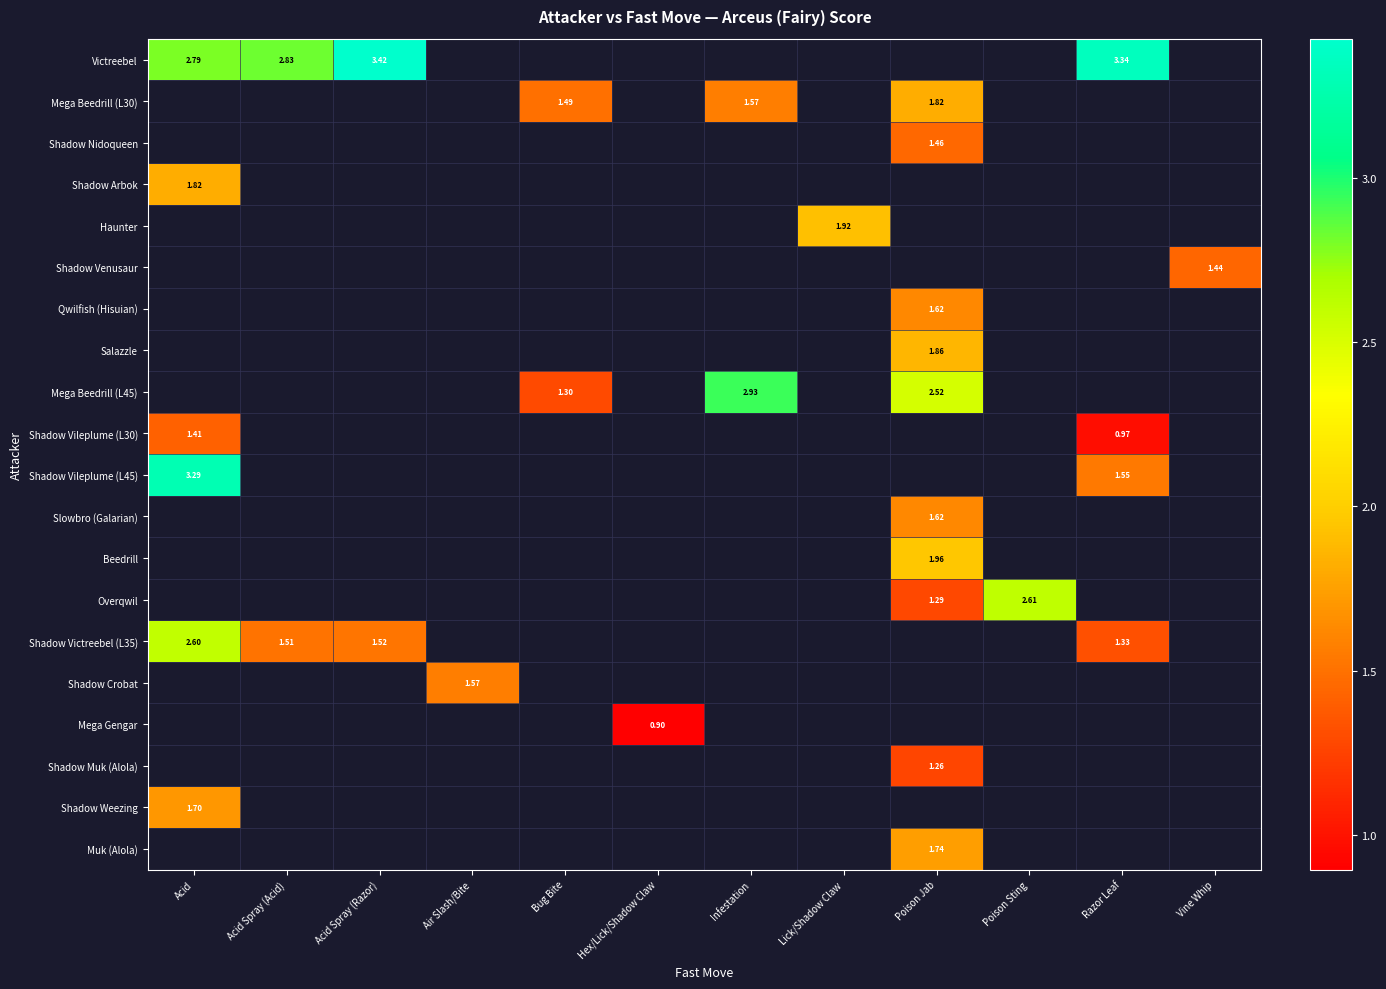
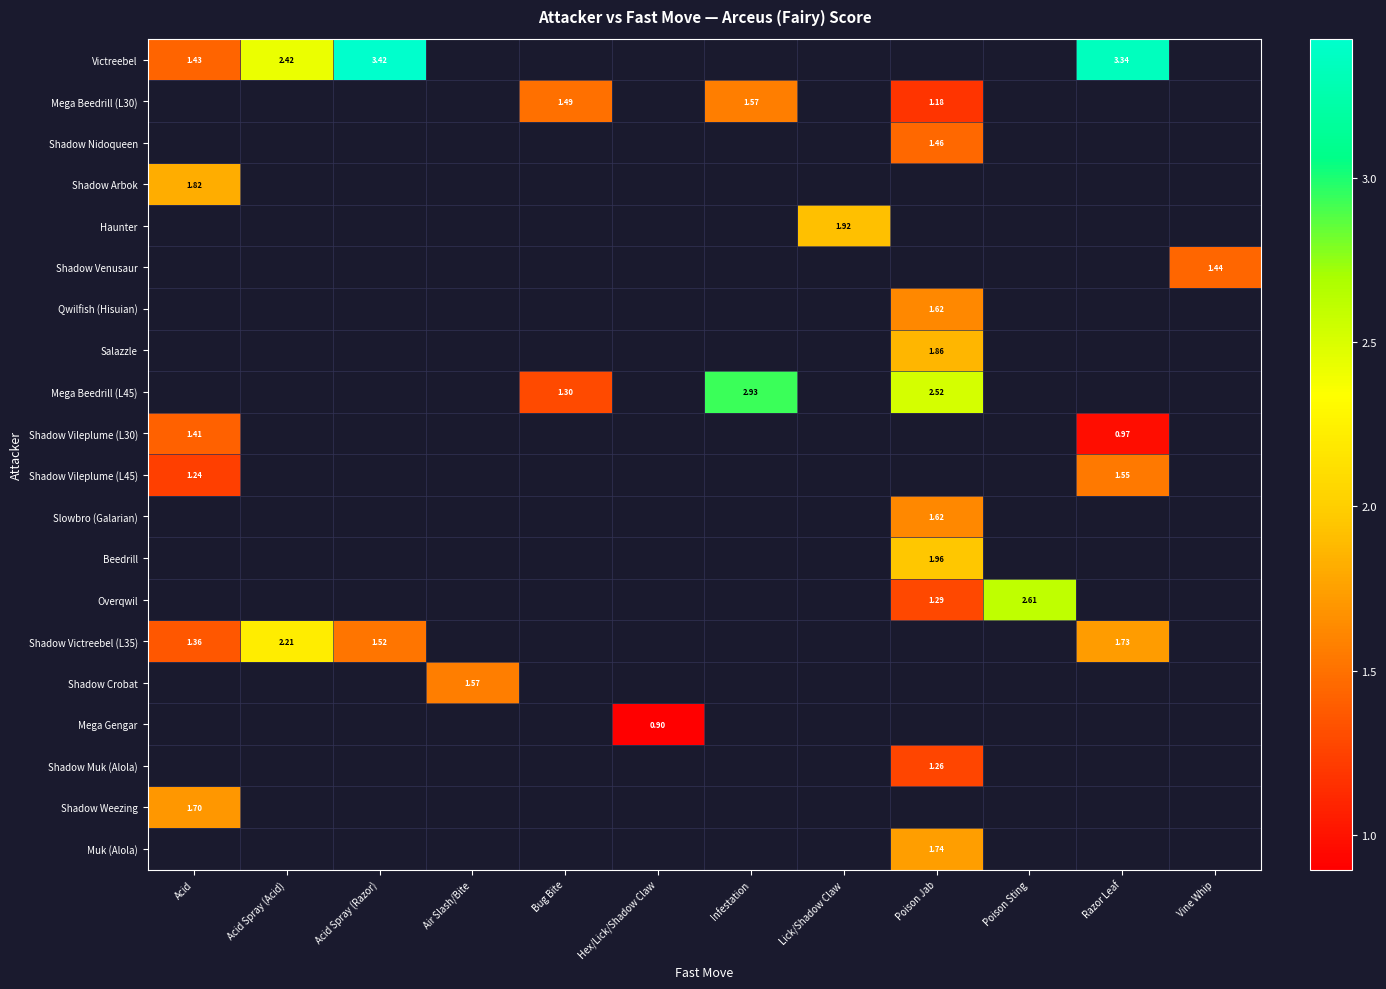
Victreebel, Acid: 2.79 -> 1.43
Victreebel, Acid Spray (Acid): 2.83 -> 2.42
Mega Beedrill (L30), Poison Jab: 1.82 -> 1.18
Shadow Vileplume (L45), Acid: 3.29 -> 1.24
Shadow Victreebel (L35), Acid: 2.60 -> 1.36
Shadow Victreebel (L35), Acid Spray (Acid): 1.51 -> 2.21
Shadow Victreebel (L35), Razor Leaf: 1.33 -> 1.73
